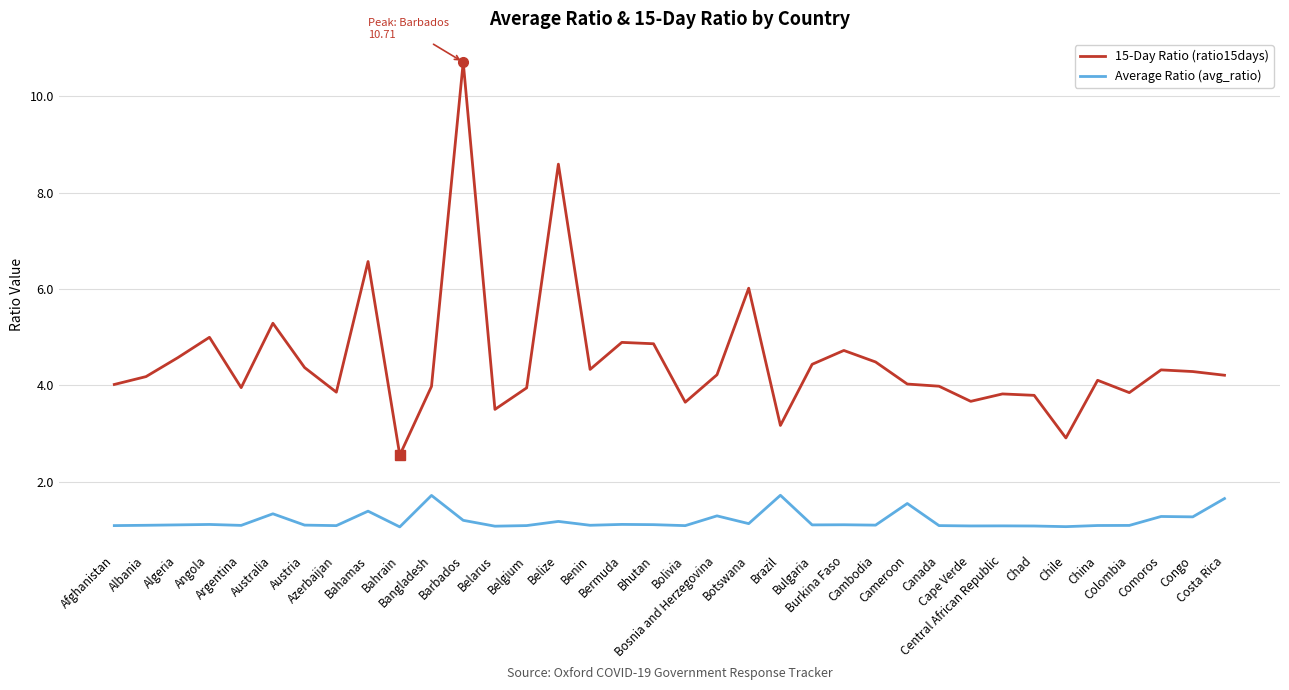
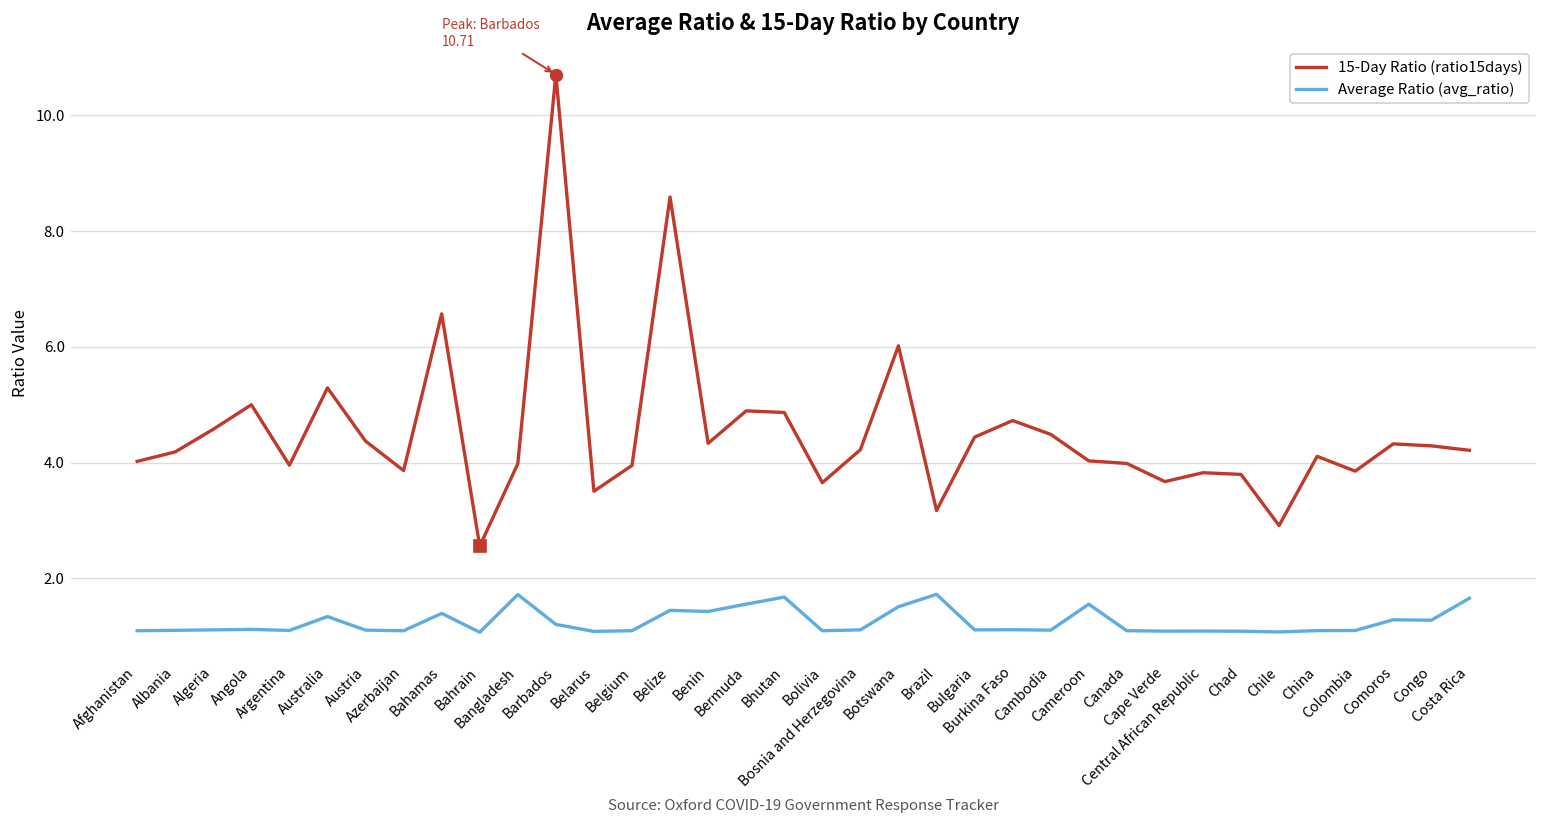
Average Ratio (avg_ratio), Belize: 1.2 -> 1.4
Average Ratio (avg_ratio), Benin: 1.1 -> 1.4
Average Ratio (avg_ratio), Bermuda: 1.1 -> 1.6
Average Ratio (avg_ratio), Bhutan: 1.1 -> 1.7
Average Ratio (avg_ratio), Bosnia and Herzegovina: 1.3 -> 1.1
Average Ratio (avg_ratio), Botswana: 1.1 -> 1.5
